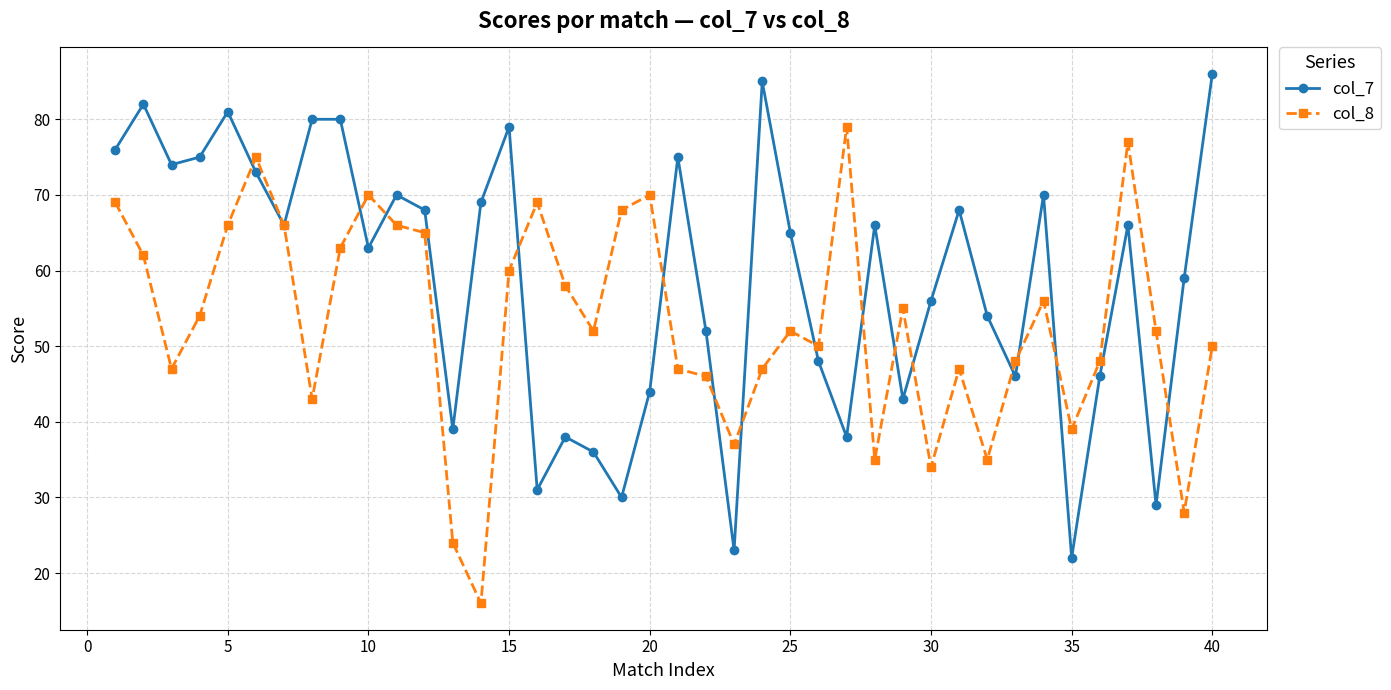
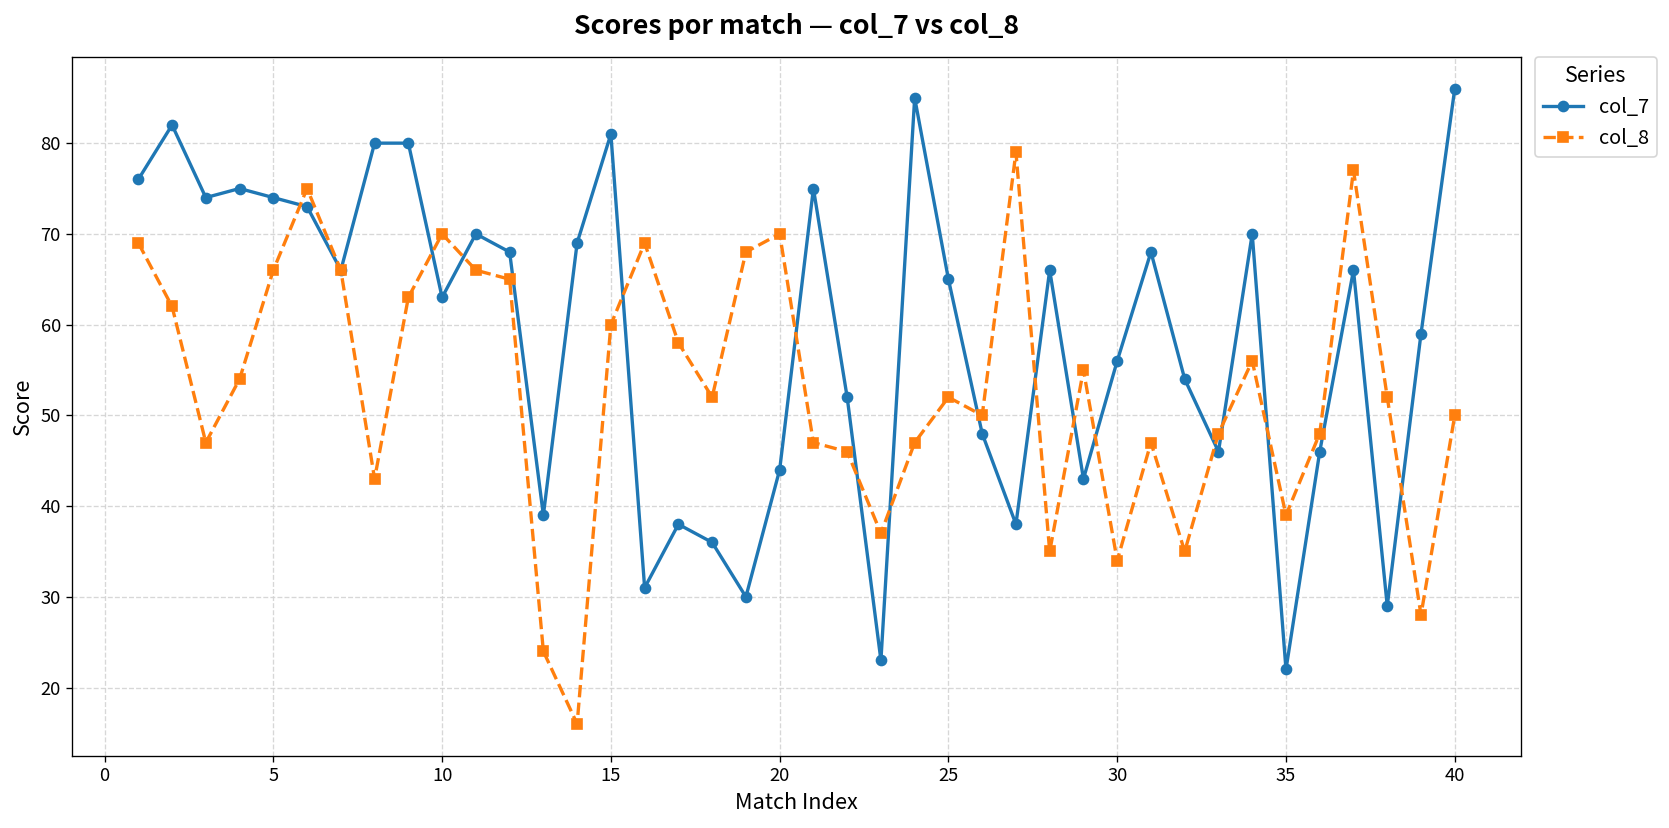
col_7, 5: 81 -> 74
col_7, 15: 79 -> 81
